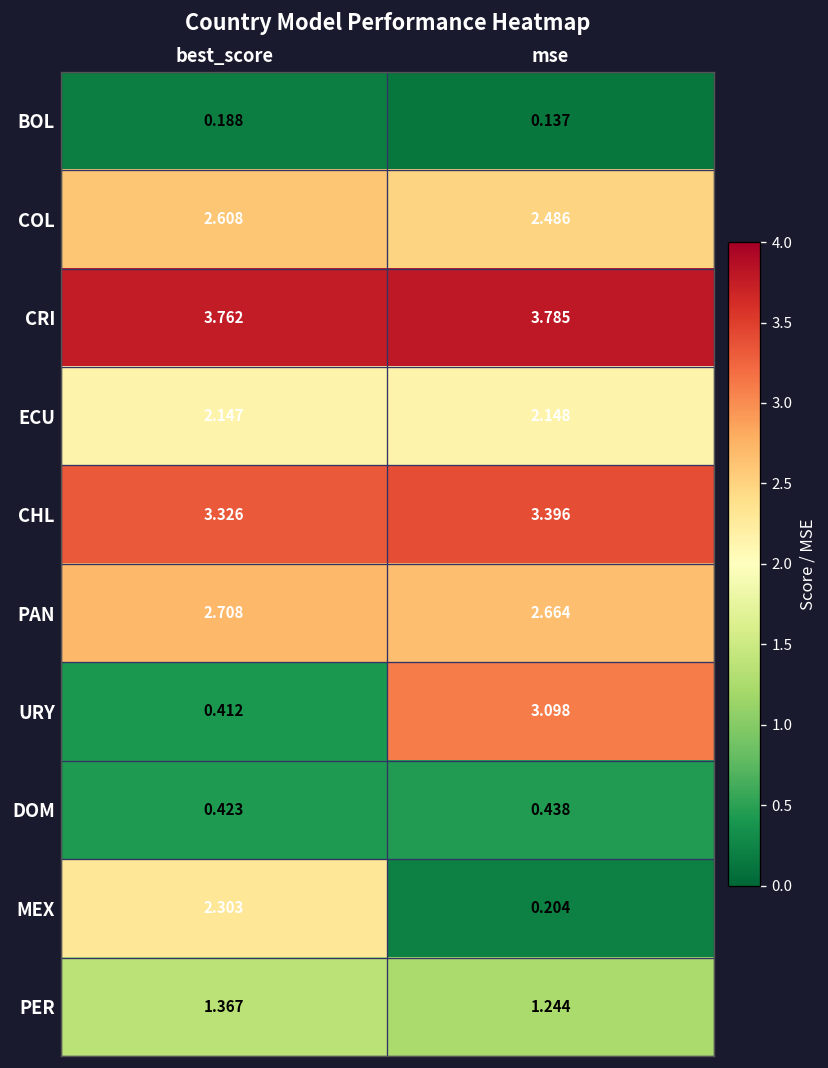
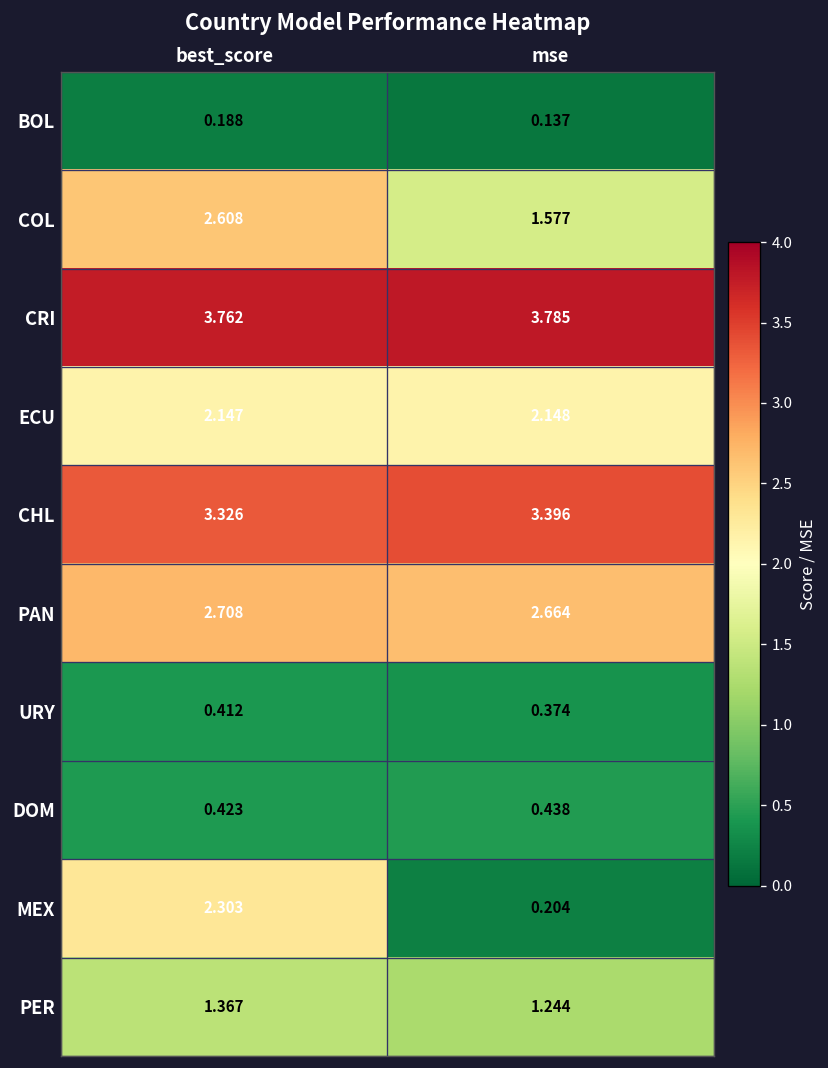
COL, mse: 2.486 -> 1.577
URY, mse: 3.098 -> 0.374
